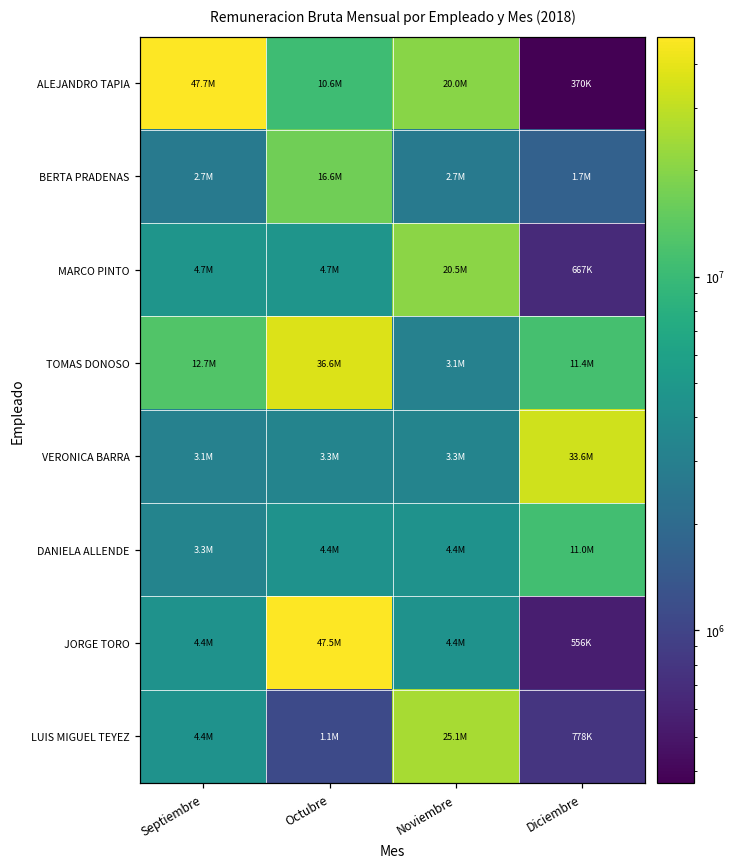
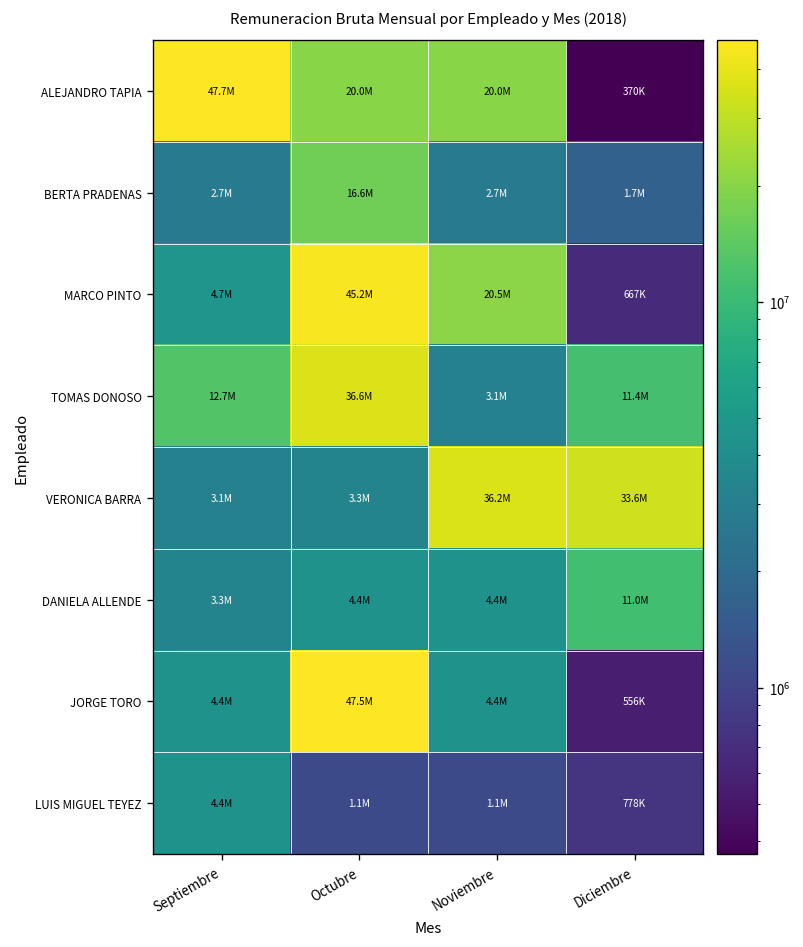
ALEJANDRO TAPIA, Octubre: 10.6M -> 20.0M
MARCO PINTO, Octubre: 4.7M -> 45.2M
VERONICA BARRA, Noviembre: 3.3M -> 36.2M
LUIS MIGUEL TEYEZ, Noviembre: 25.1M -> 1.1M
